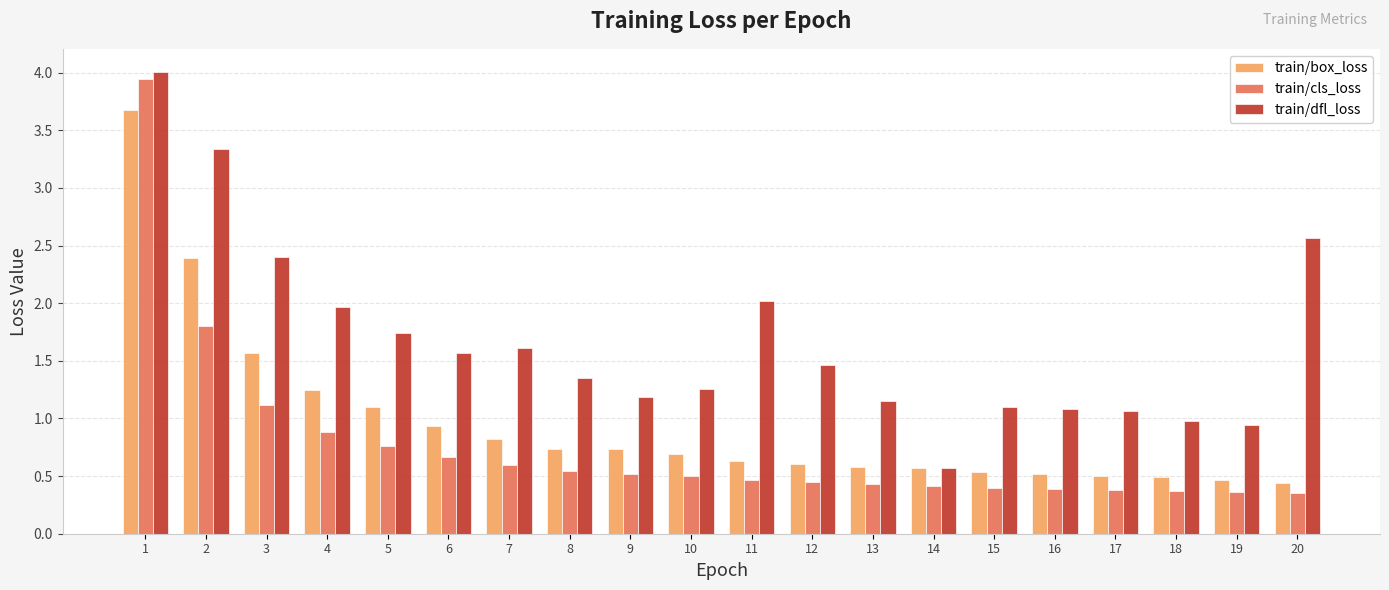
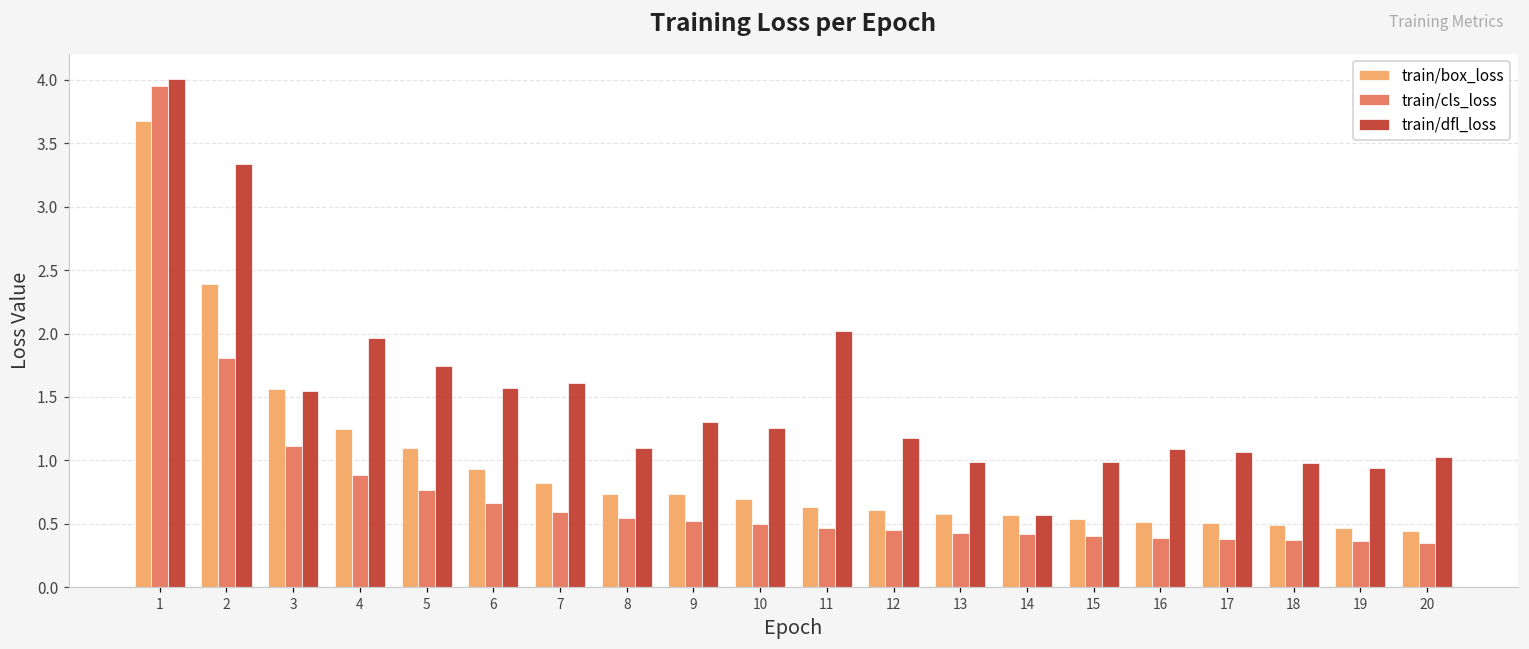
train/dfl_loss, 3: 2.40 -> 1.55
train/dfl_loss, 8: 1.35 -> 1.10
train/dfl_loss, 9: 1.19 -> 1.30
train/dfl_loss, 12: 1.46 -> 1.18
train/dfl_loss, 13: 1.15 -> 0.99
train/dfl_loss, 15: 1.10 -> 0.99
train/dfl_loss, 20: 2.57 -> 1.02
